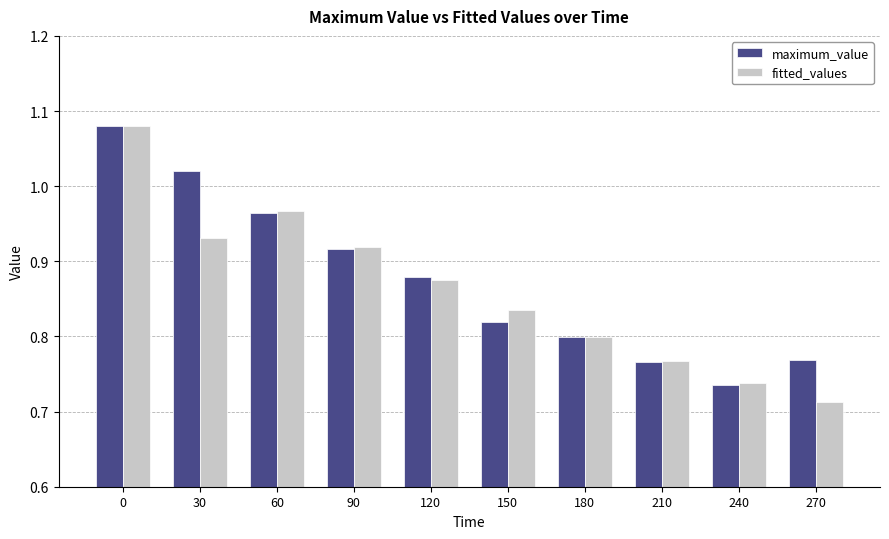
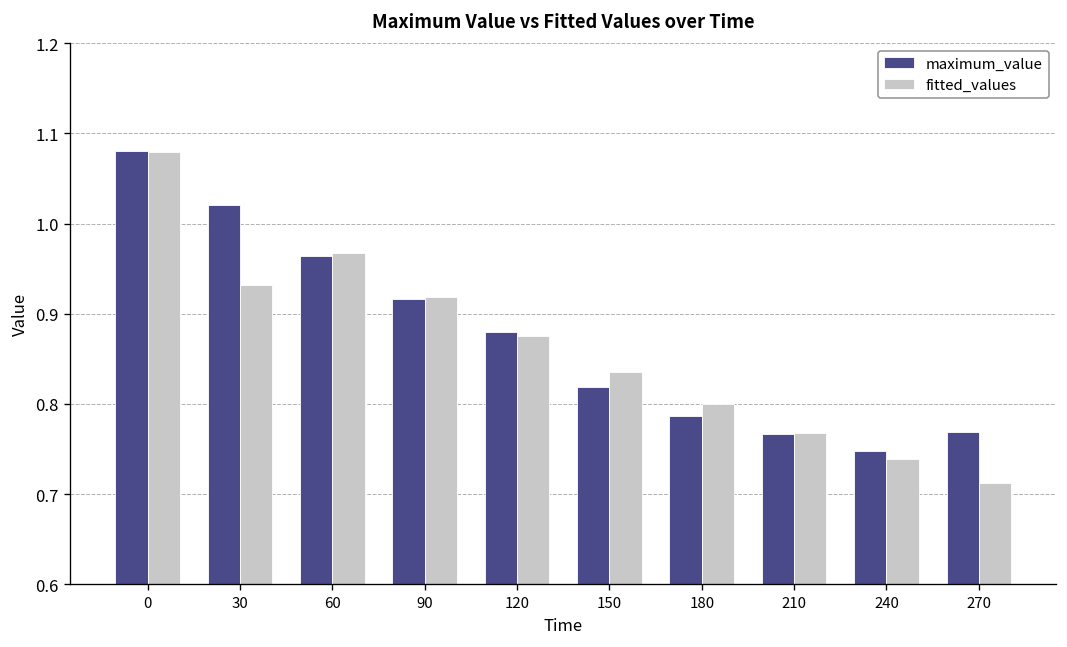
maximum_value, 180: 0.80 -> 0.79
maximum_value, 240: 0.74 -> 0.75
